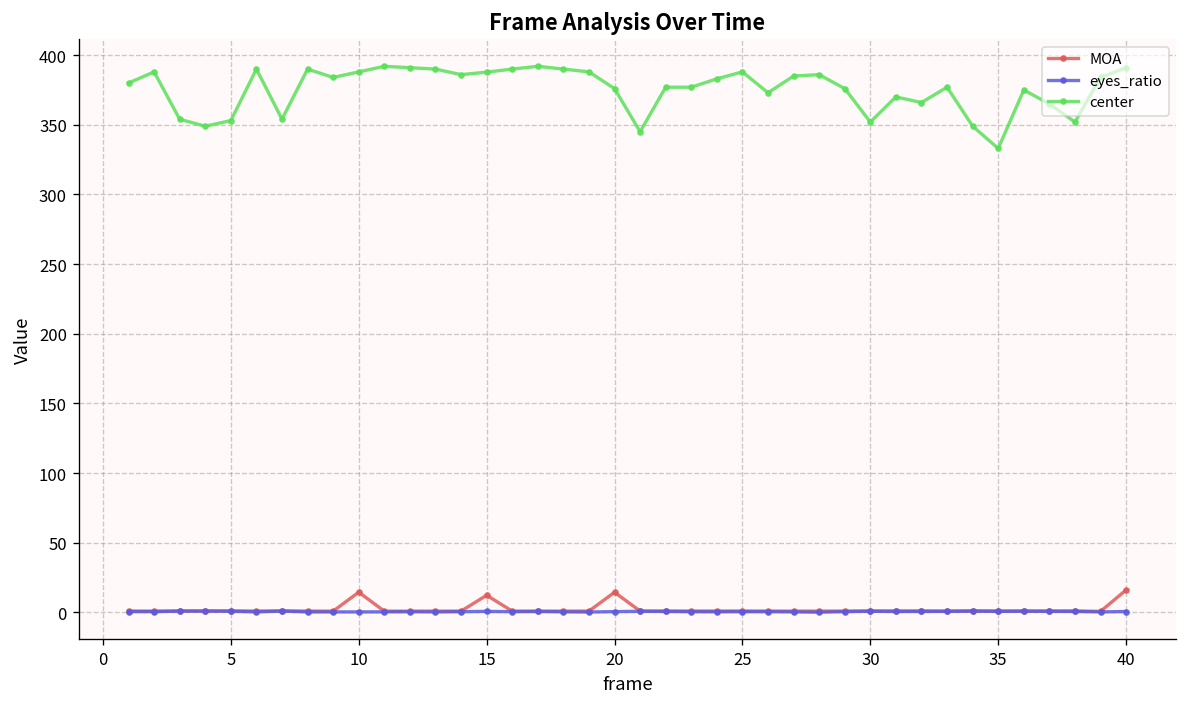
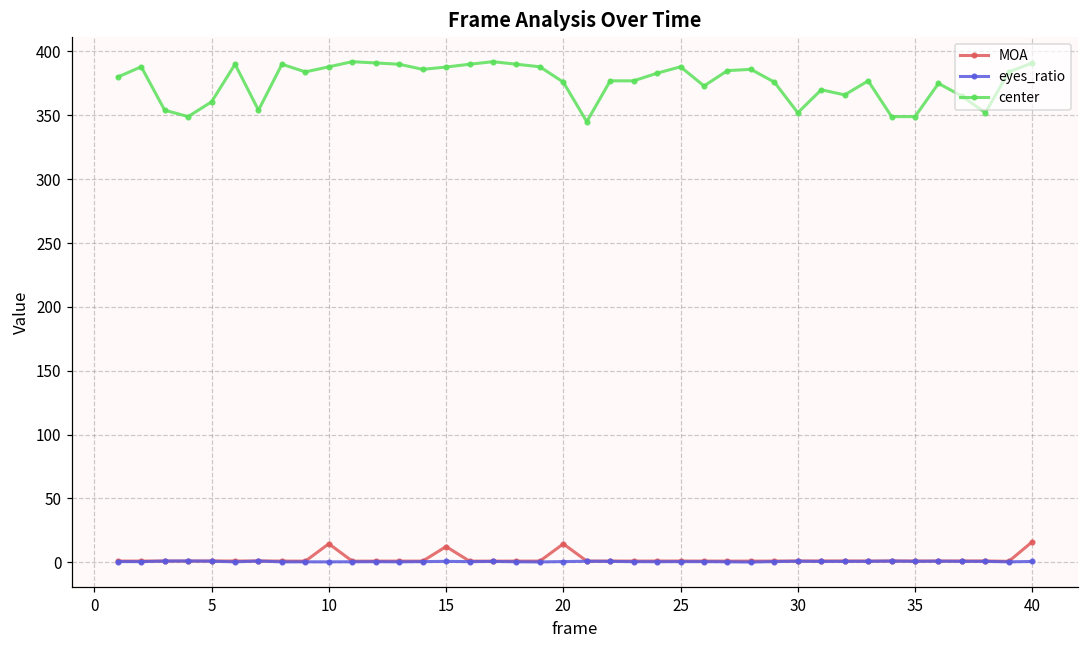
center, 5: 353 -> 361
center, 35: 333 -> 349
